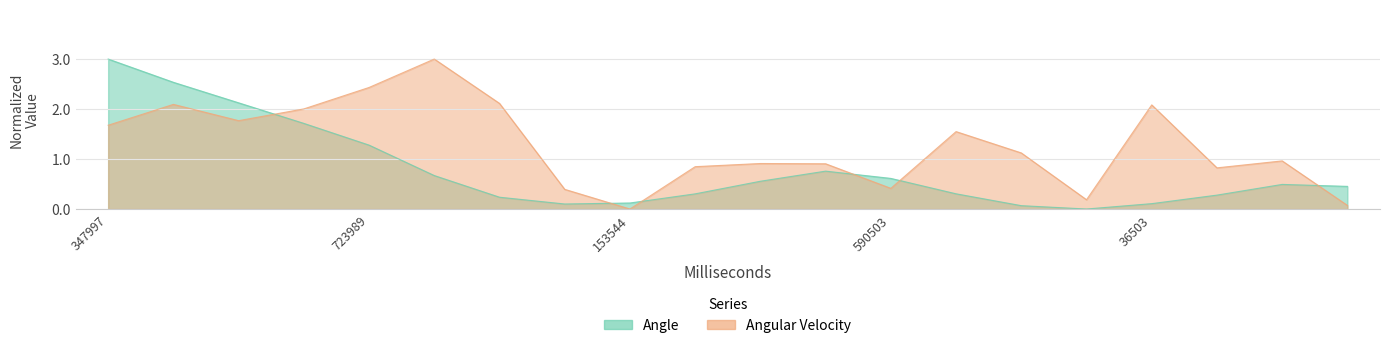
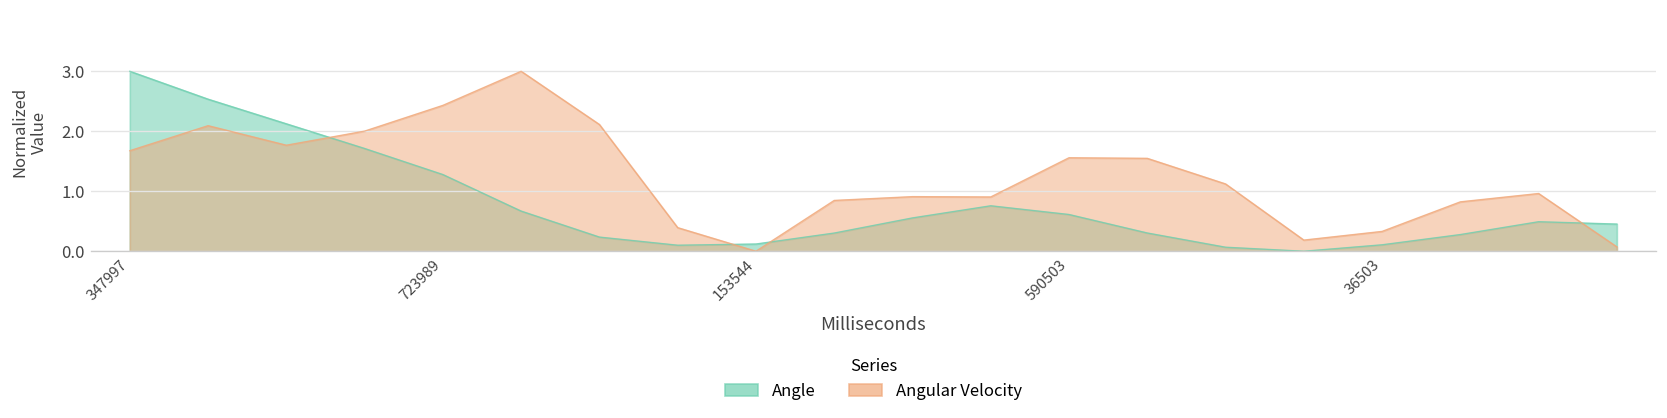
Angular Velocity, 590503: 0.4 -> 1.6
Angular Velocity, 36503: 2.1 -> 0.3
